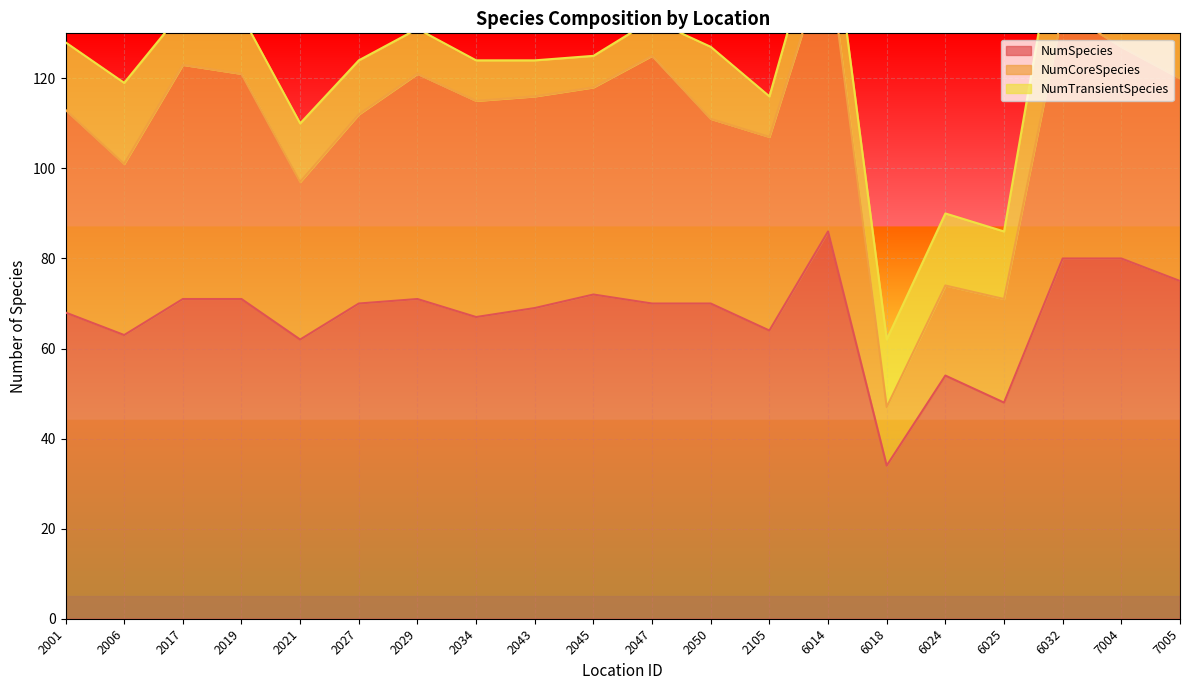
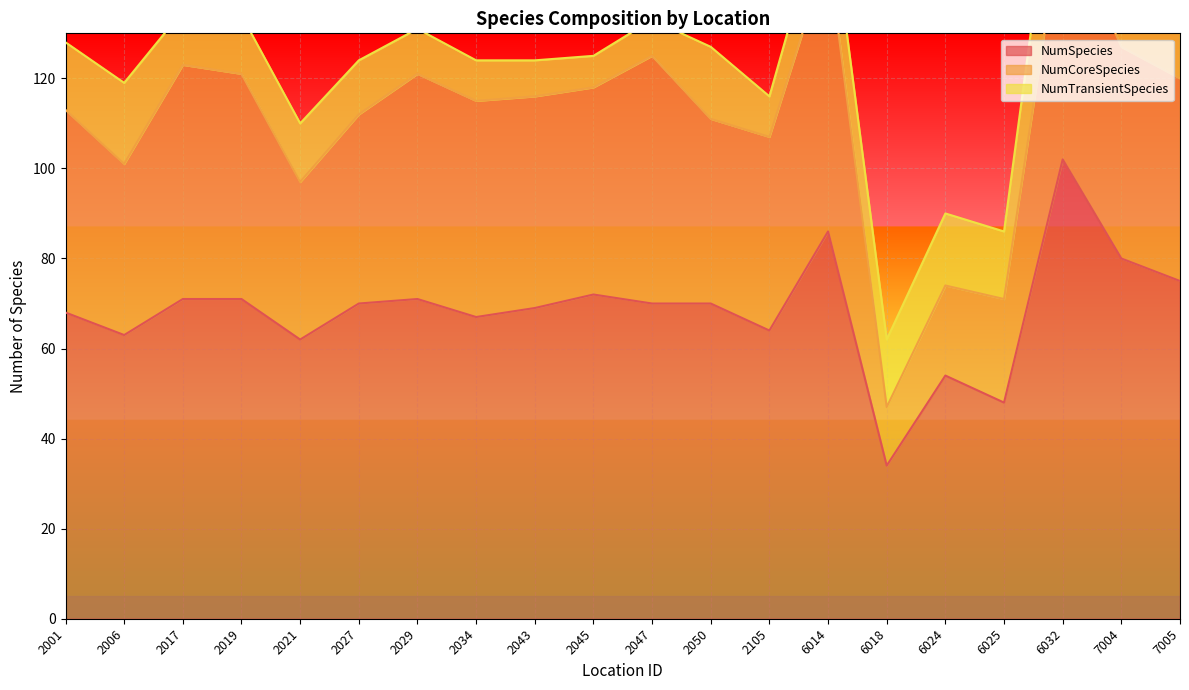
NumSpecies, 6032: 80 -> 102
